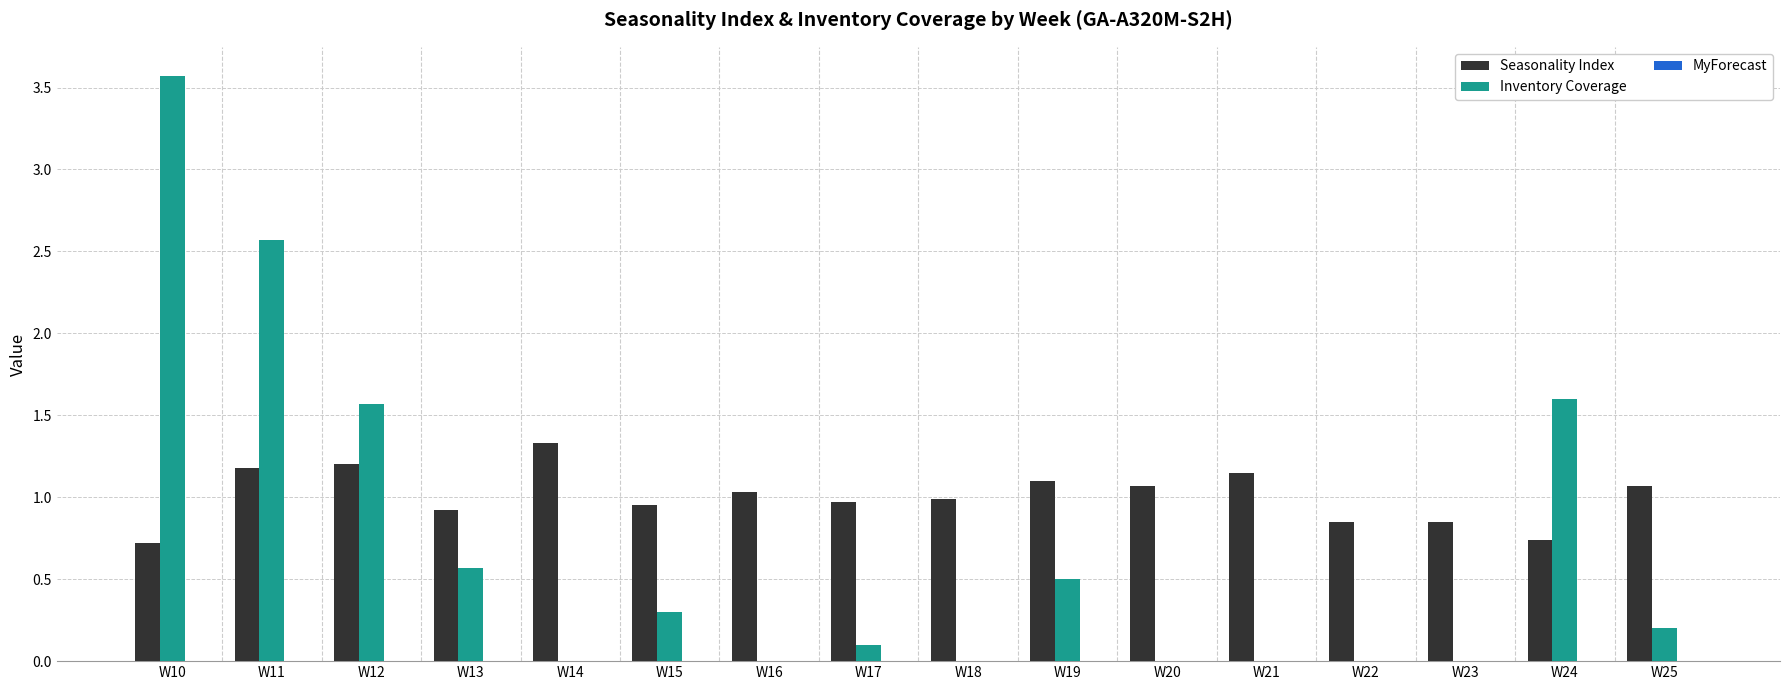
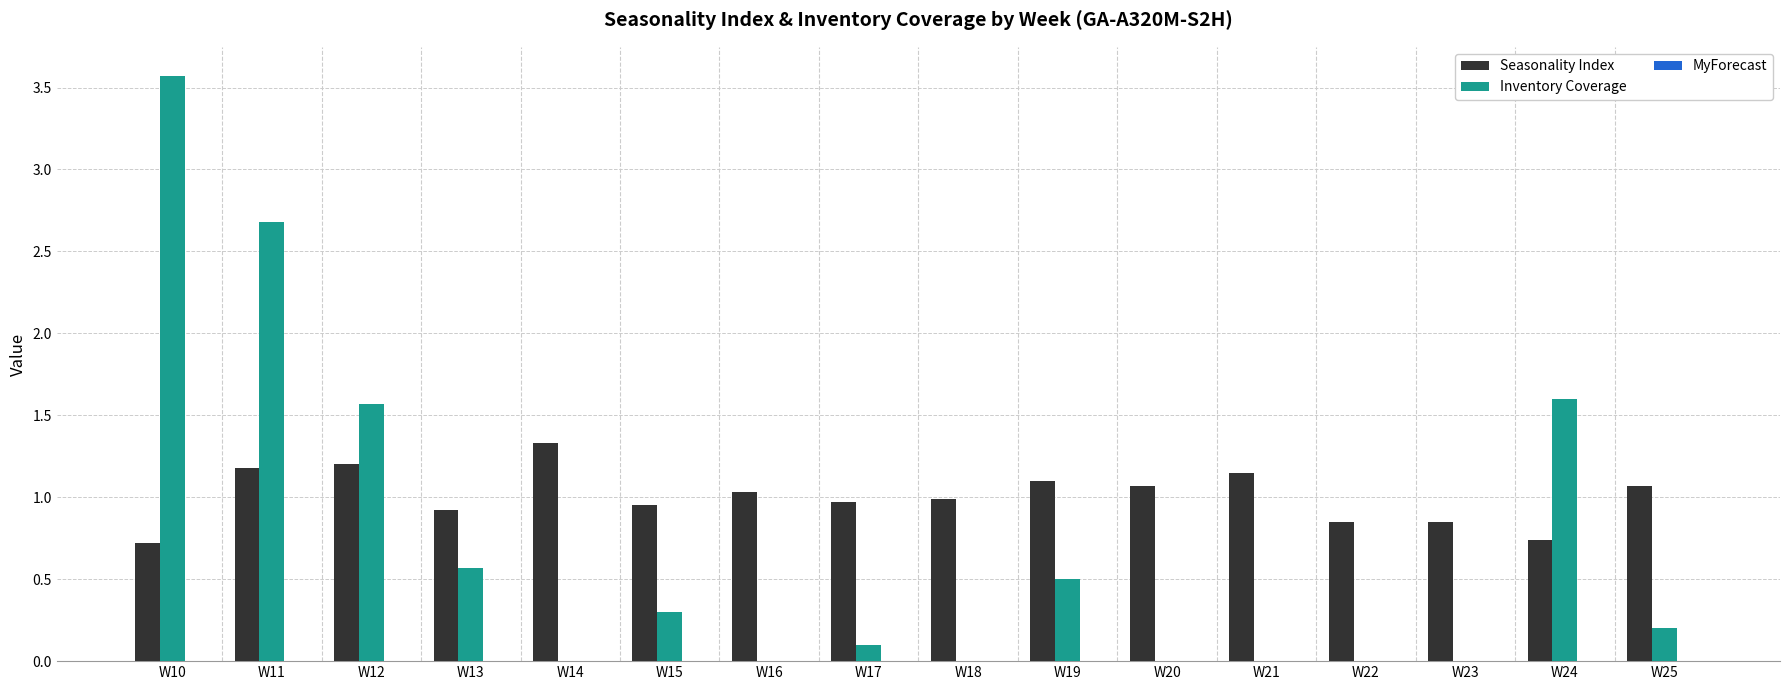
Inventory Coverage, W11: 2.57 -> 2.68
